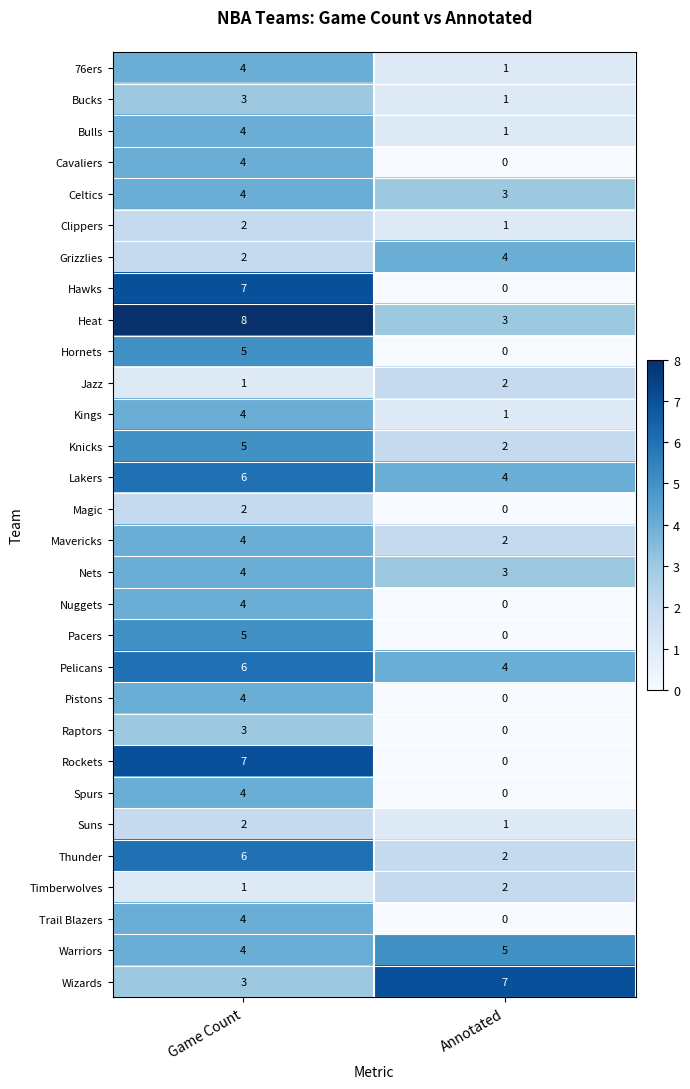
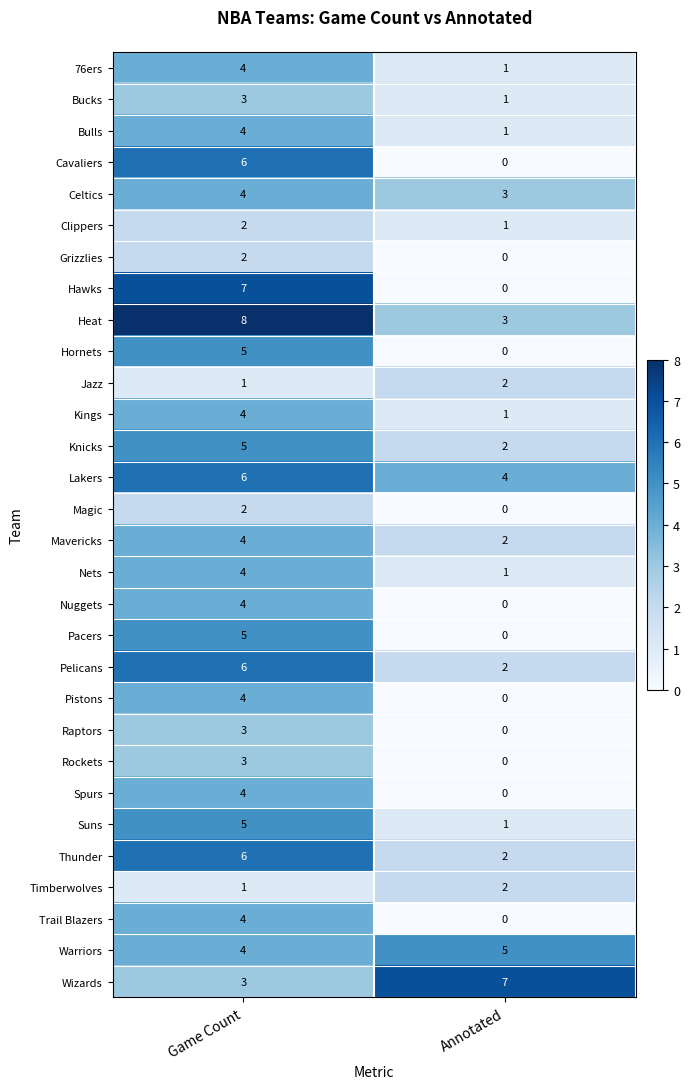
Cavaliers, Game Count: 4 -> 6
Grizzlies, Annotated: 4 -> 0
Nets, Annotated: 3 -> 1
Pelicans, Annotated: 4 -> 2
Rockets, Game Count: 7 -> 3
Suns, Game Count: 2 -> 5
